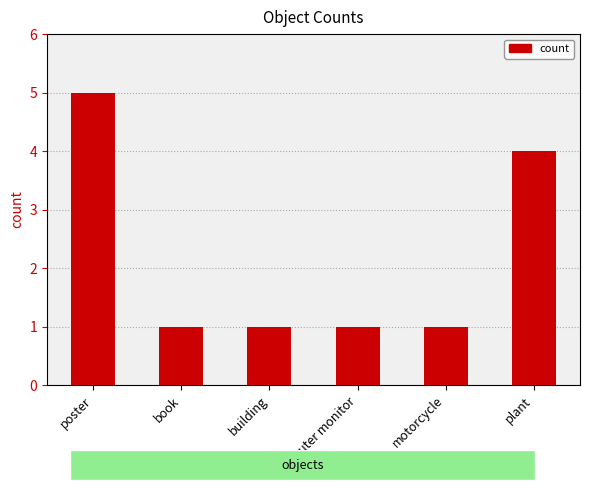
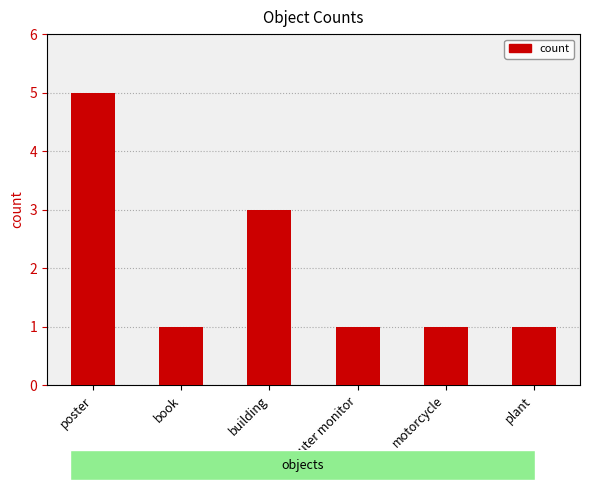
building: 1 -> 3
plant: 4 -> 1
